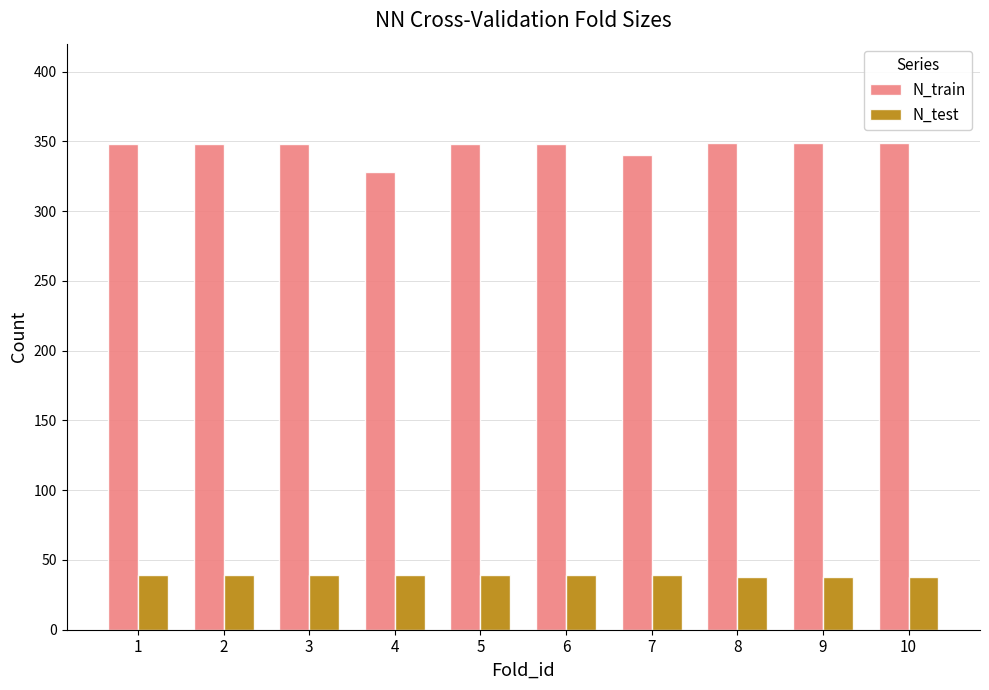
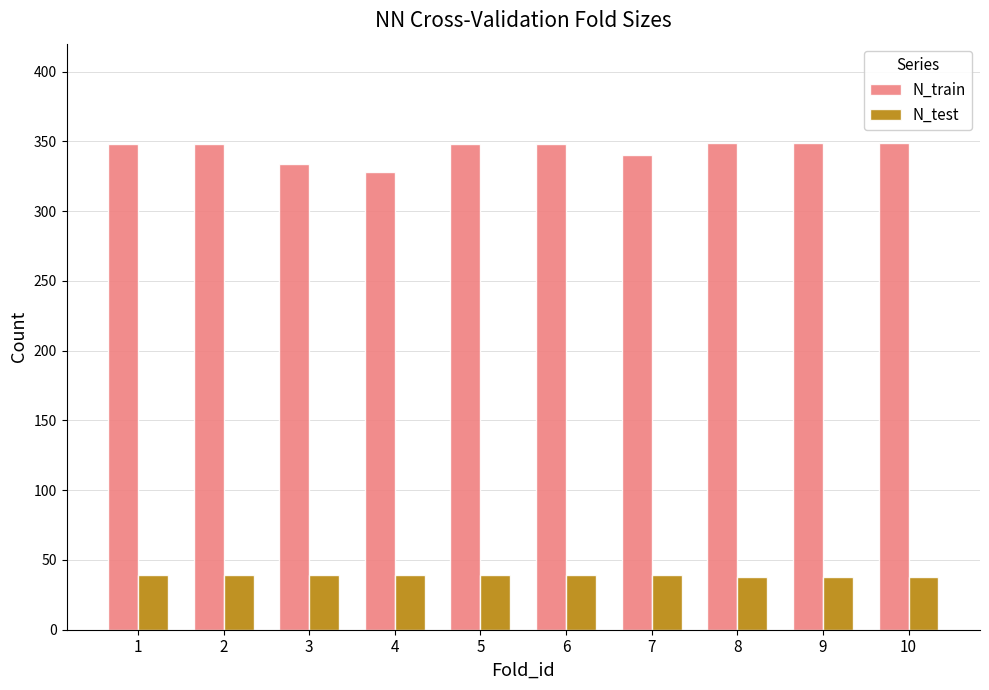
N_train, 3: 348 -> 334
